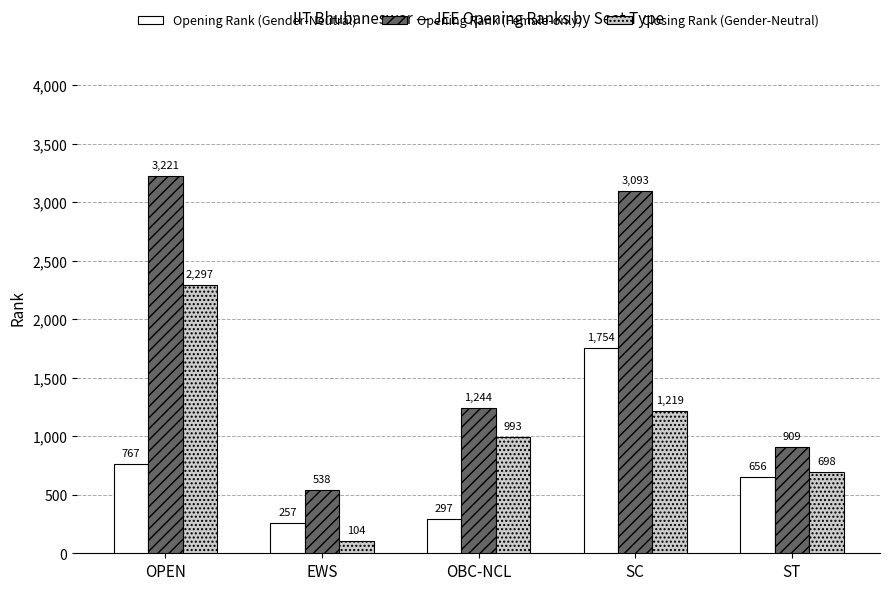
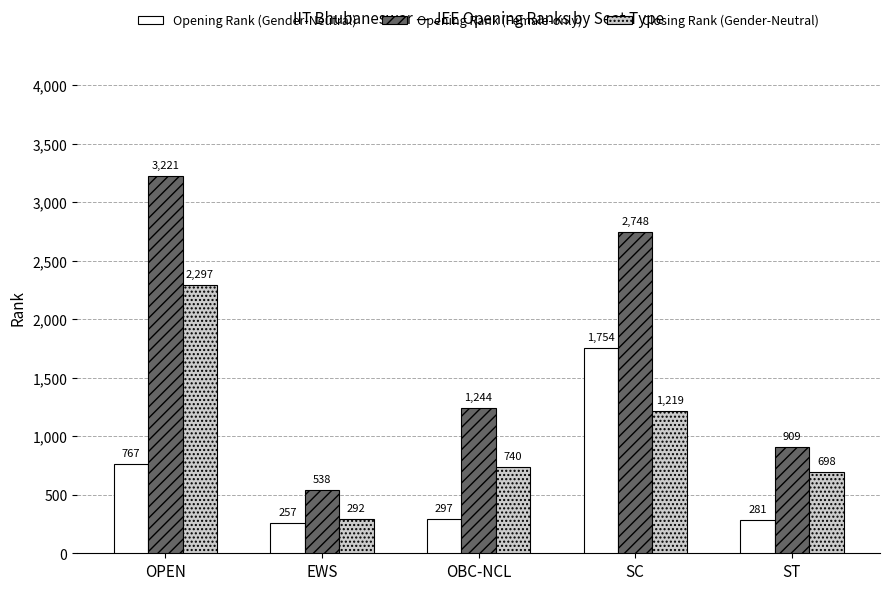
Closing Rank (Gender-Neutral), EWS: 104 -> 292
Closing Rank (Gender-Neutral), OBC-NCL: 993 -> 740
Opening Rank (Female-only), SC: 3,093 -> 2,748
Opening Rank (Gender-Neutral), ST: 656 -> 281
